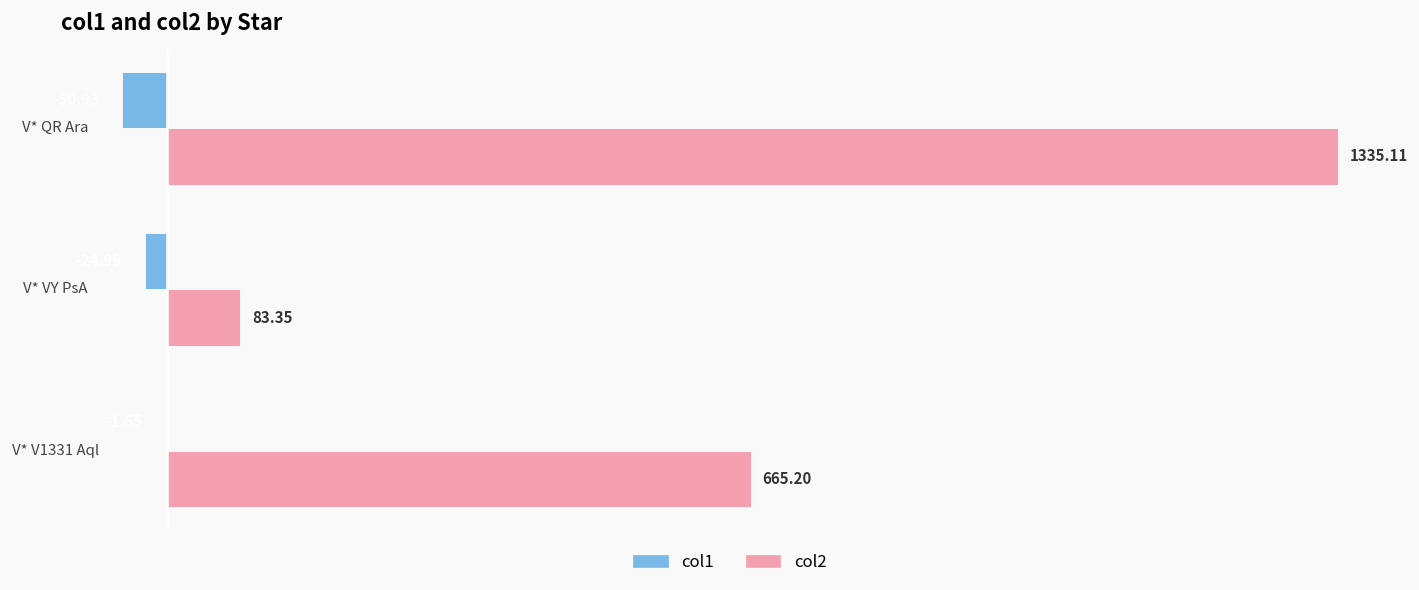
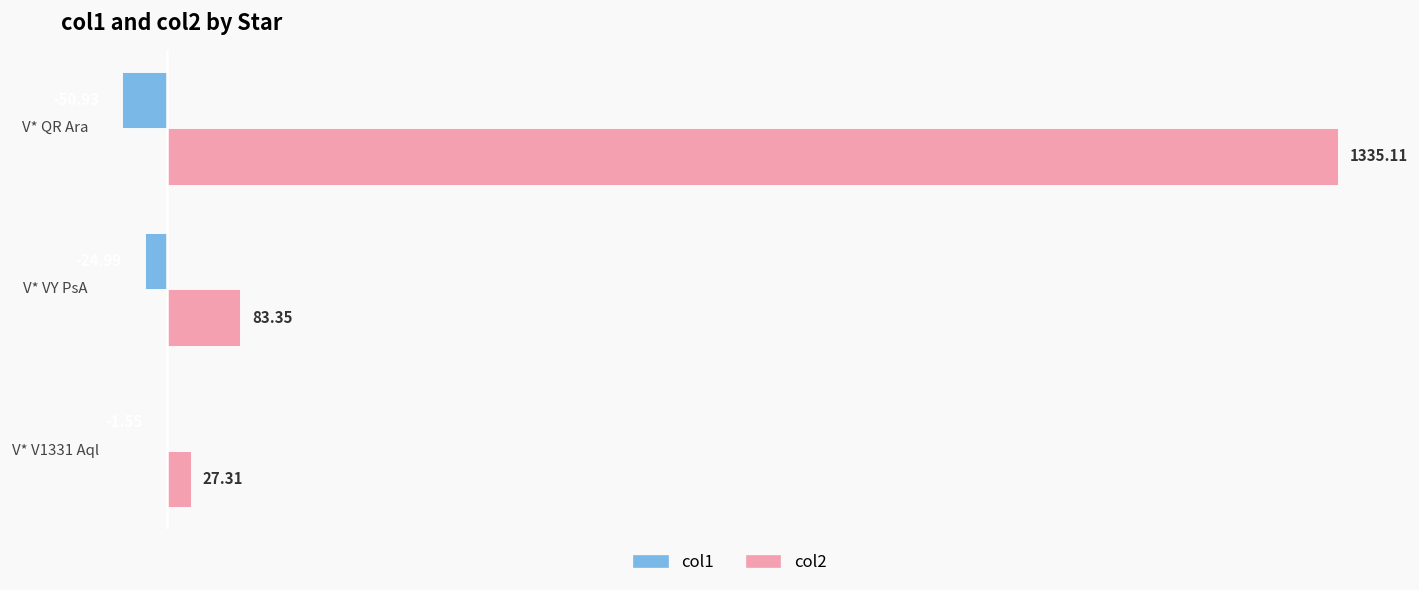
col2, V* V1331 Aql: 665.20 -> 27.31
